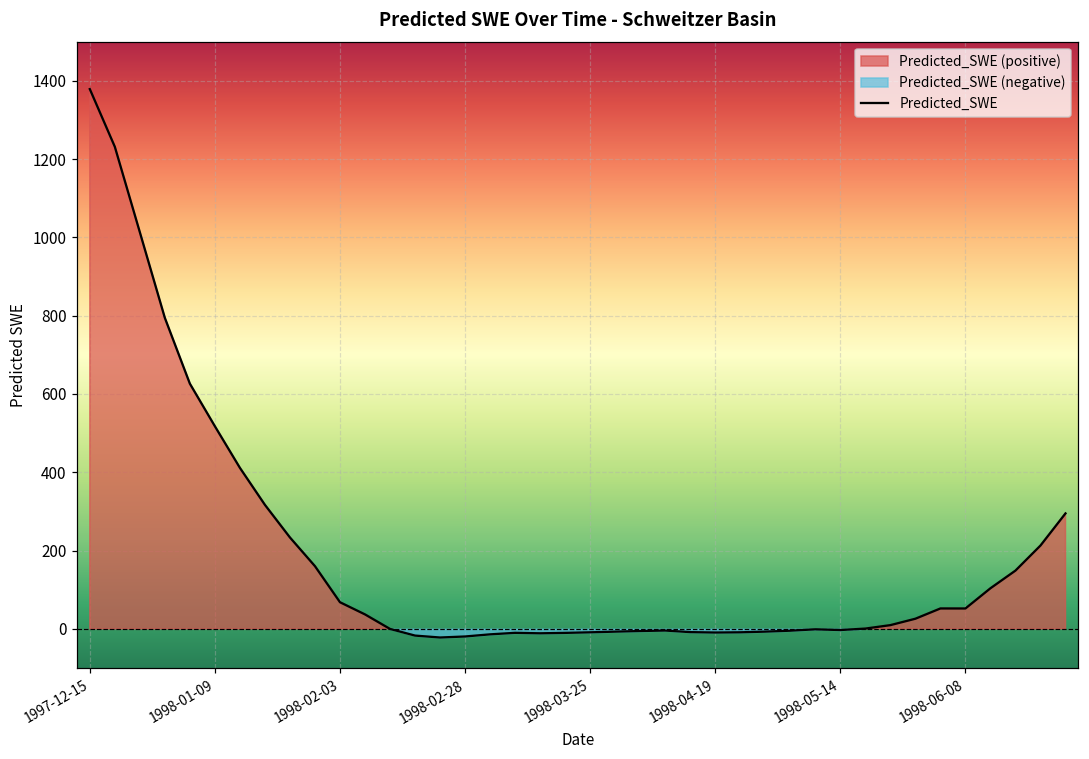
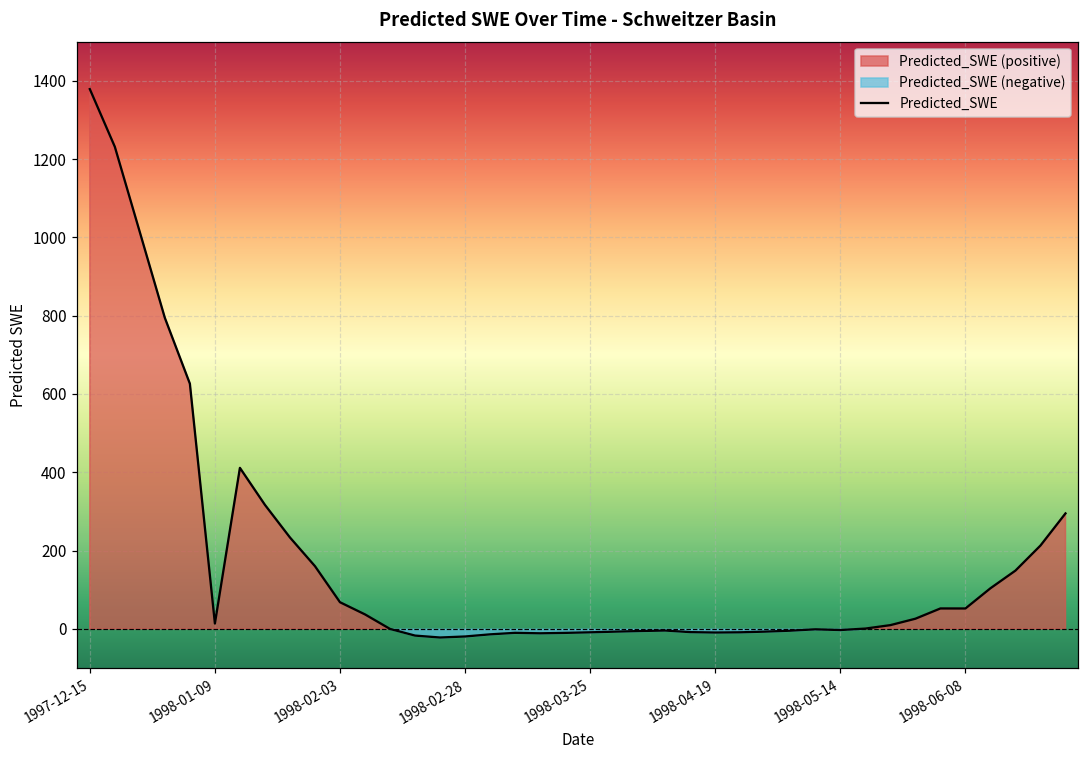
Predicted_SWE, 1998-01-09: 520 -> 10
